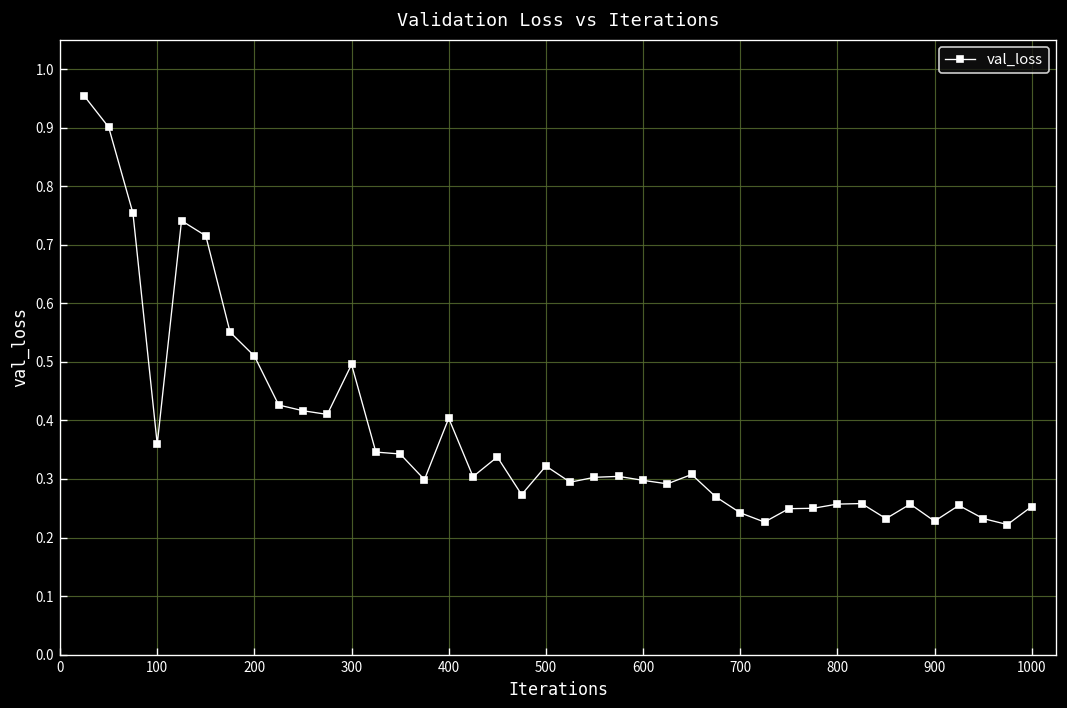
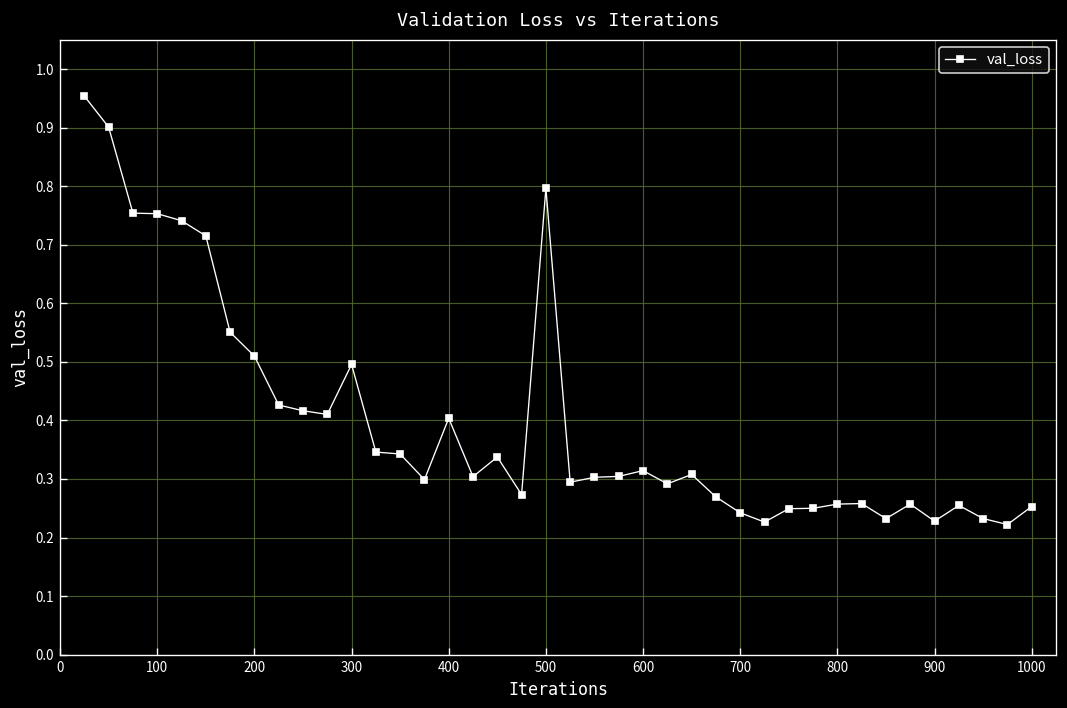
100: 0.36 -> 0.75
500: 0.32 -> 0.80
600: 0.30 -> 0.31
